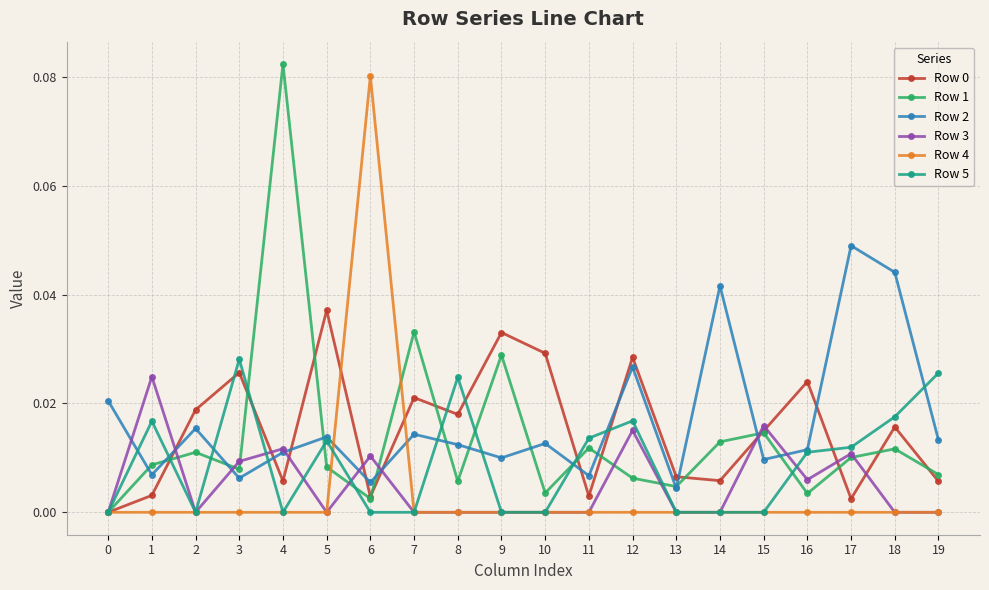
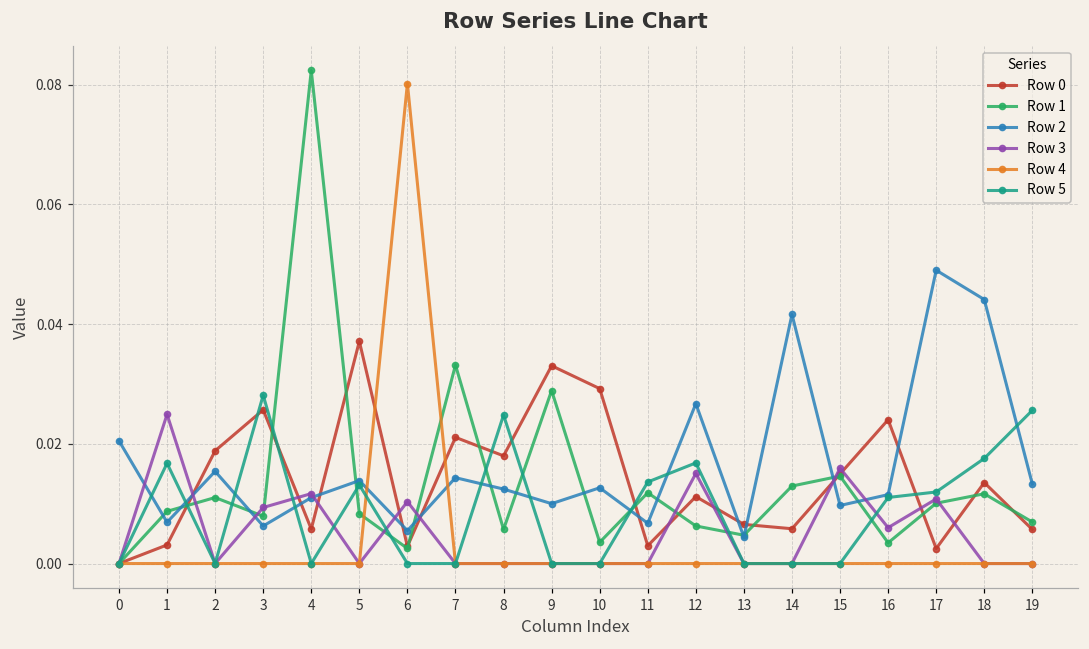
Row 0, 12: 0.028 -> 0.011
Row 0, 18: 0.016 -> 0.014
